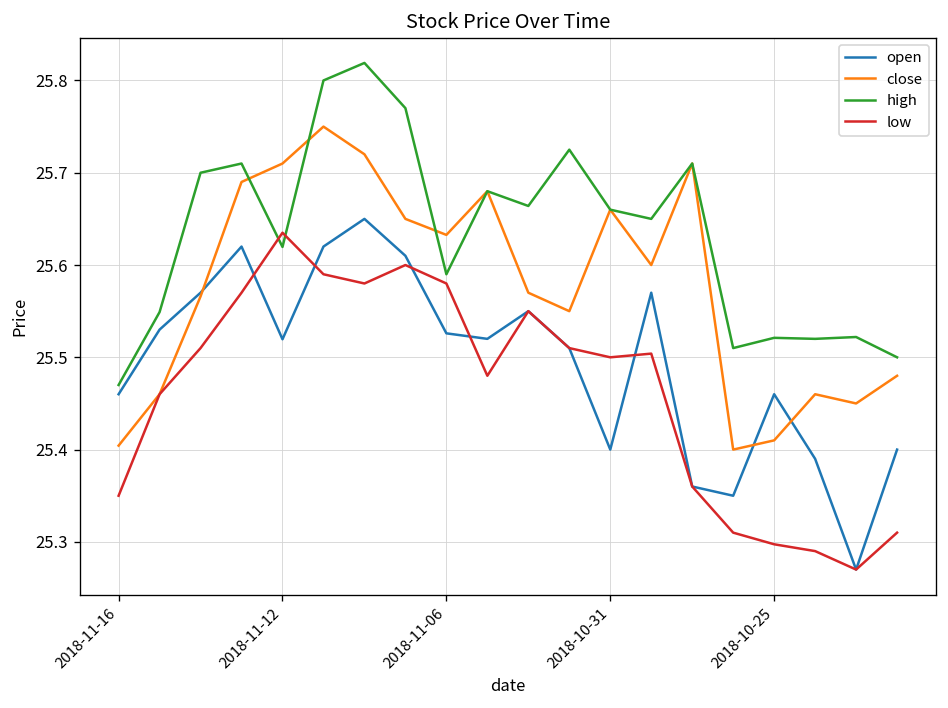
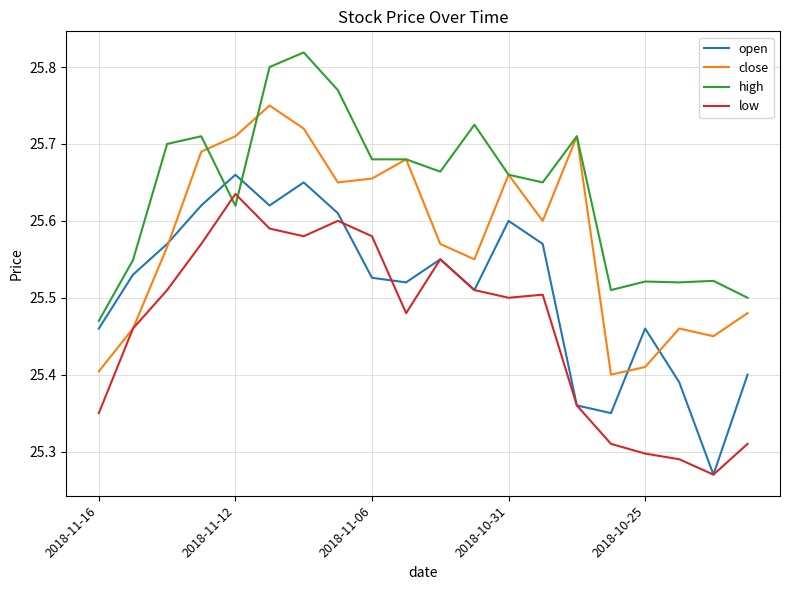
open, 2018-11-12: 25.52 -> 25.66
close, 2018-11-06: 25.63 -> 25.66
high, 2018-11-06: 25.59 -> 25.68
open, 2018-10-31: 25.4 -> 25.6
